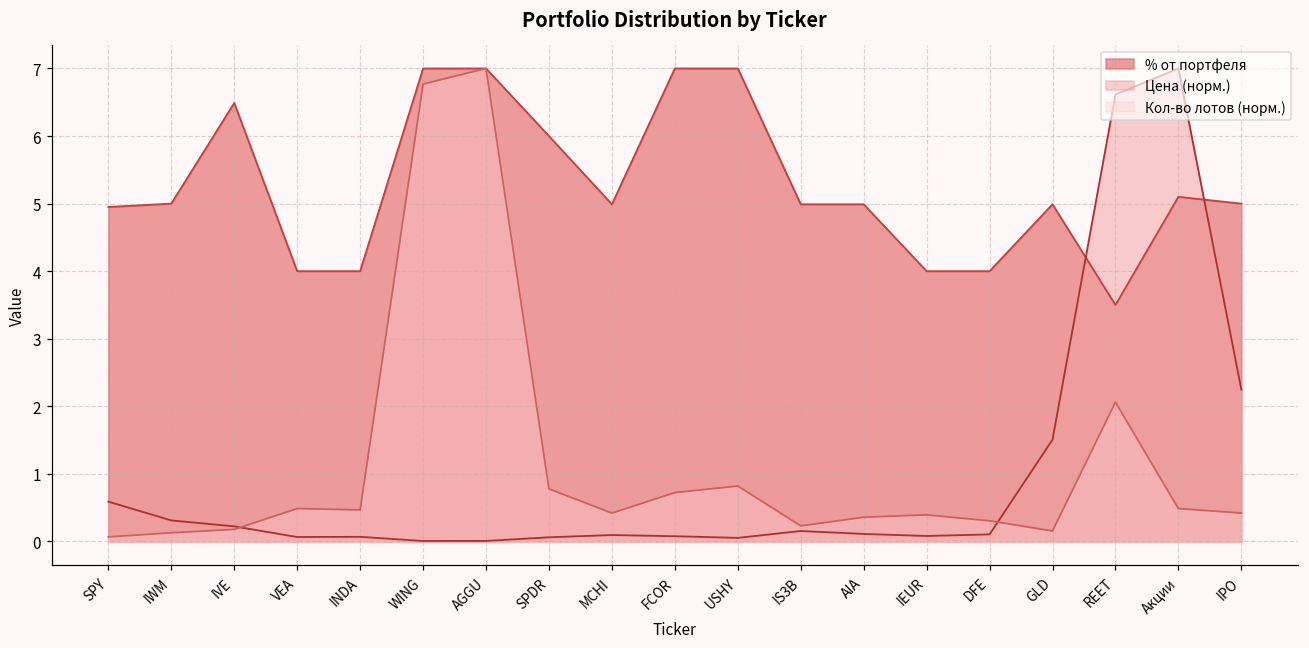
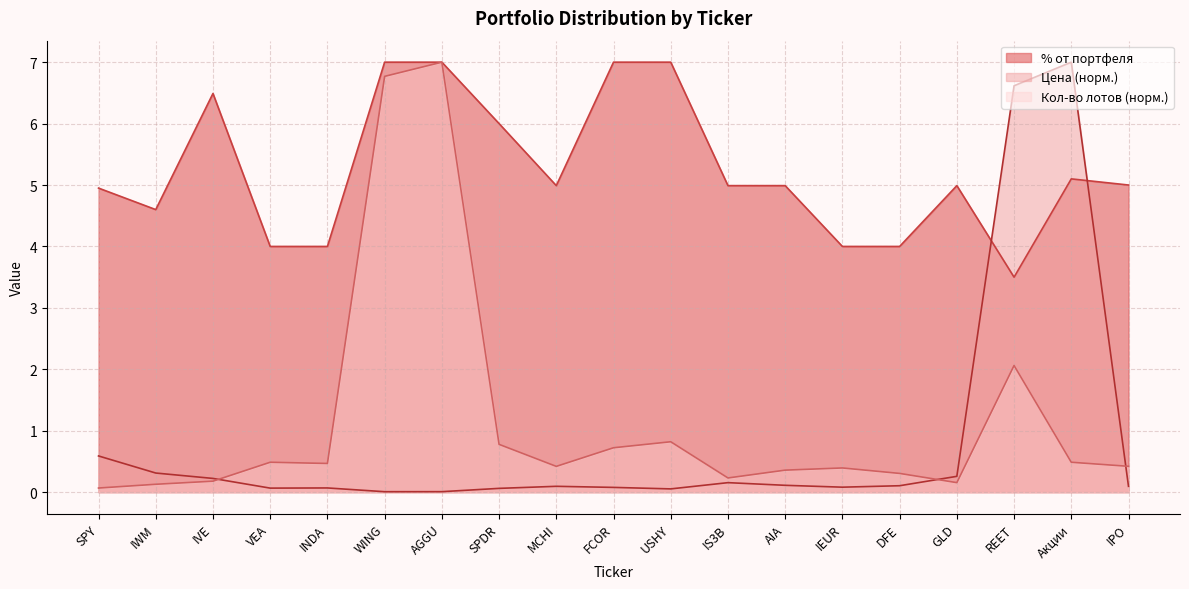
% от портфеля, IWM: 5.0 -> 4.6
Цена (норм.), GLD: 1.5 -> 0.3
Цена (норм.), IPO: 2.2 -> 0.1
